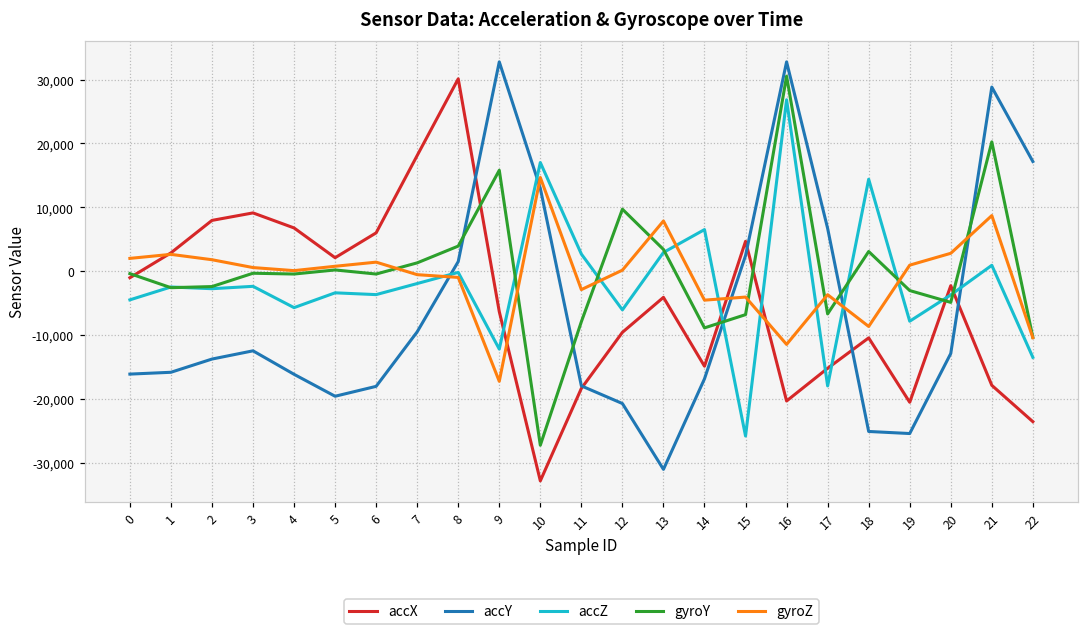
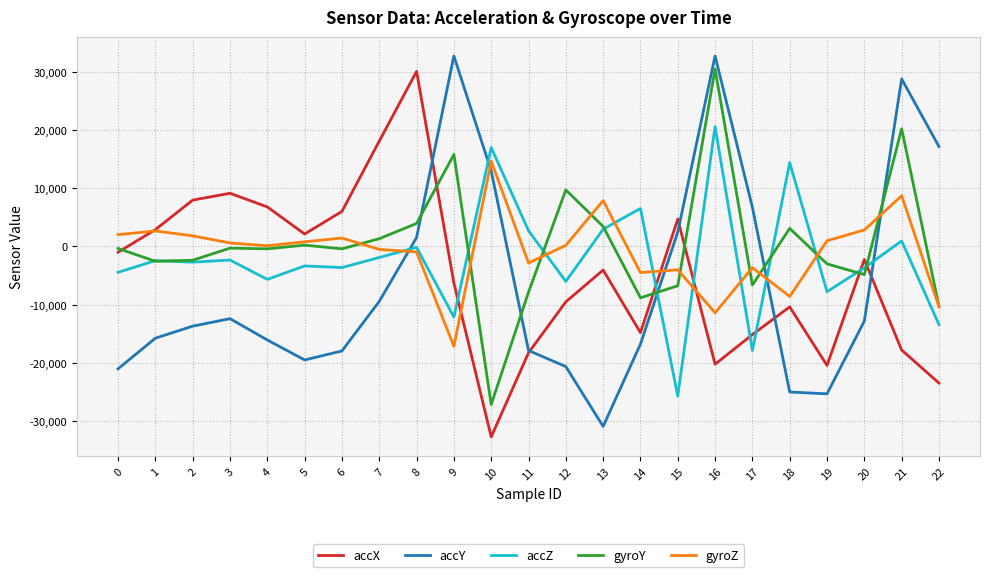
accY, 0: -16,000 -> -21,000
accZ, 16: 27,000 -> 21,000
